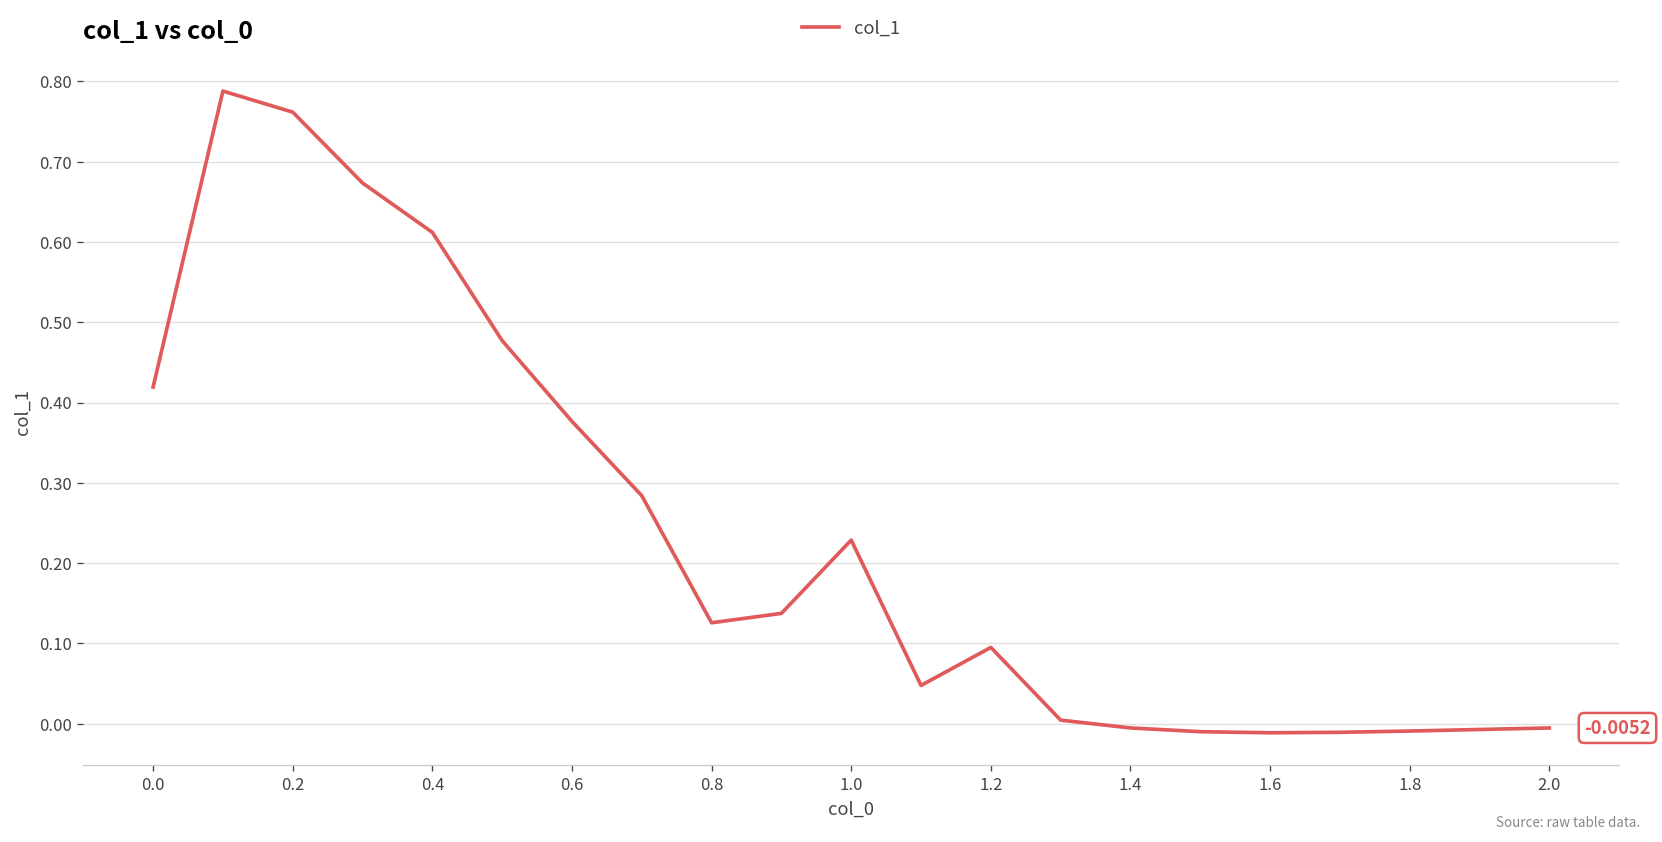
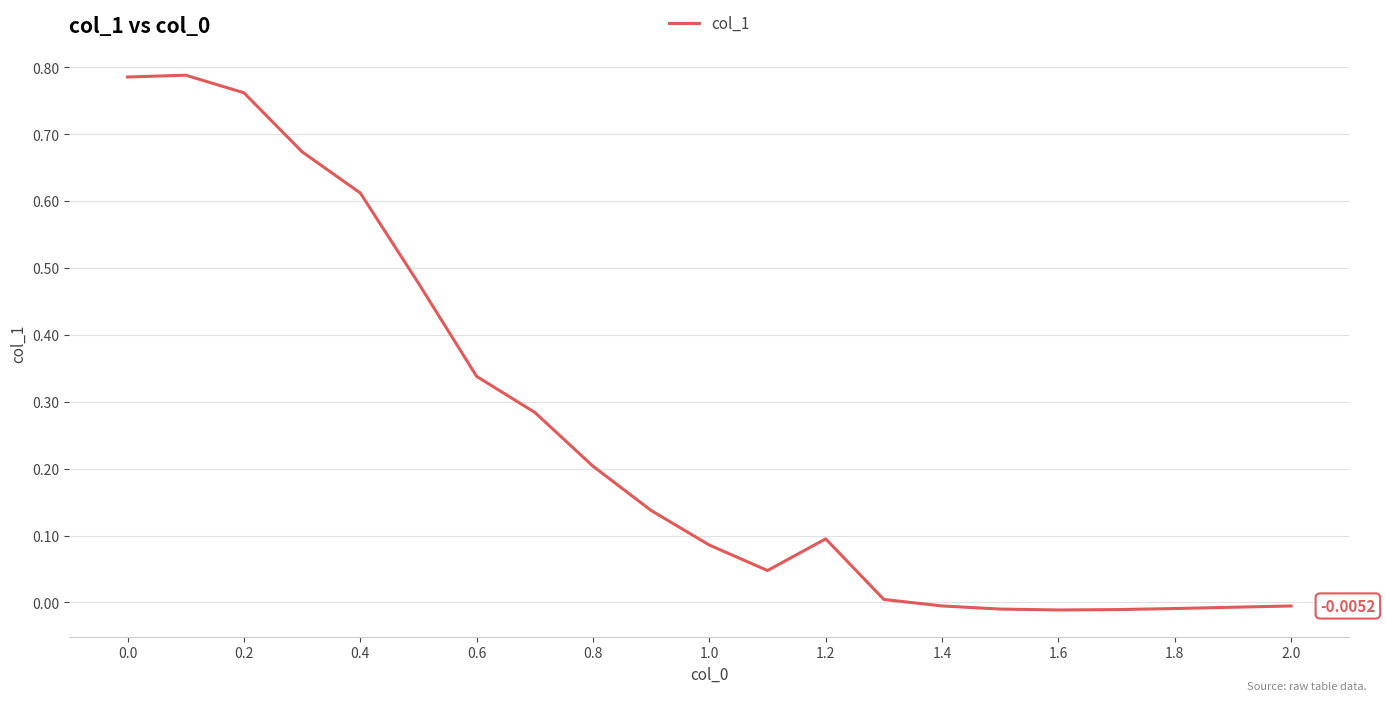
0.0: 0.42 -> 0.79
0.6: 0.38 -> 0.34
0.8: 0.13 -> 0.20
1.0: 0.23 -> 0.09
